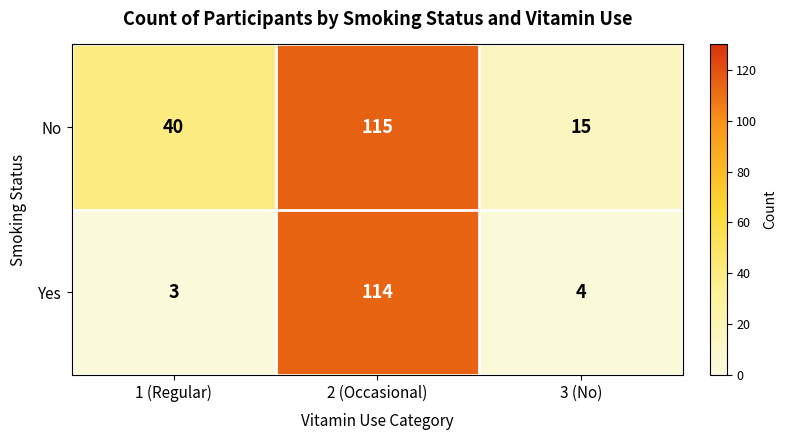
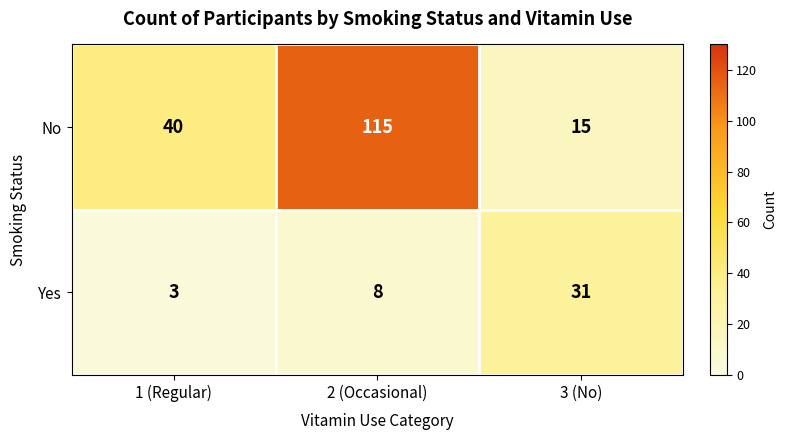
Yes, 2 (Occasional): 114 -> 8
Yes, 3 (No): 4 -> 31
